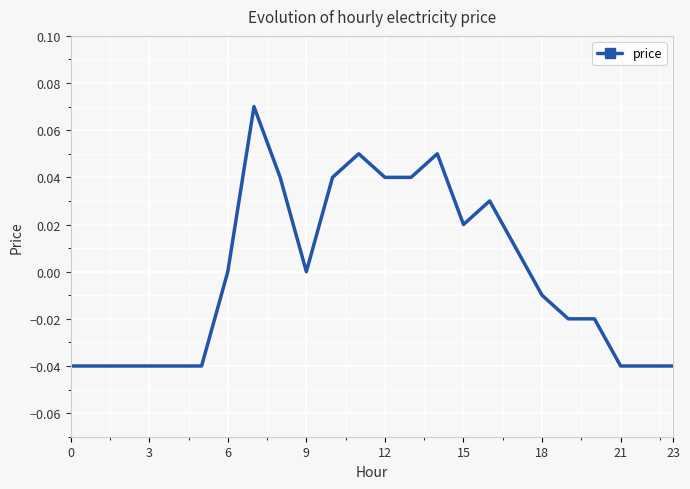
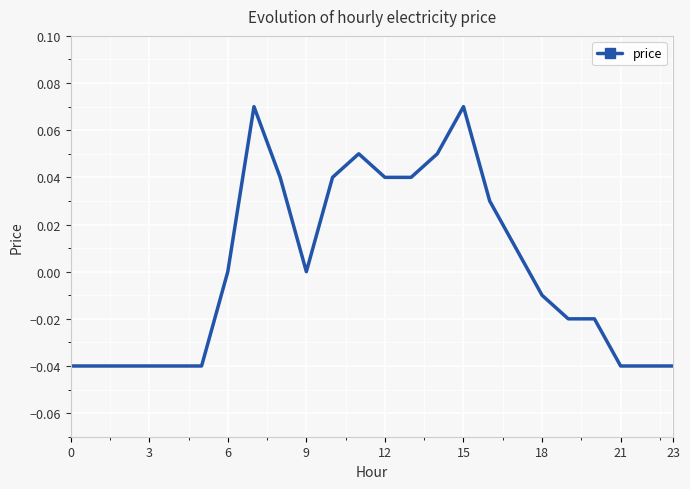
15: 0.02 -> 0.07
